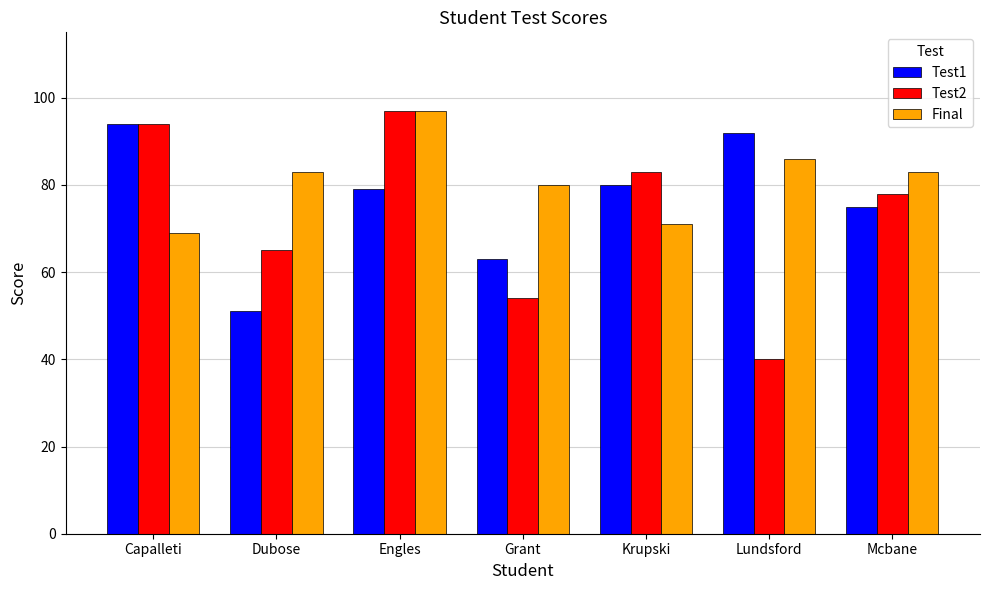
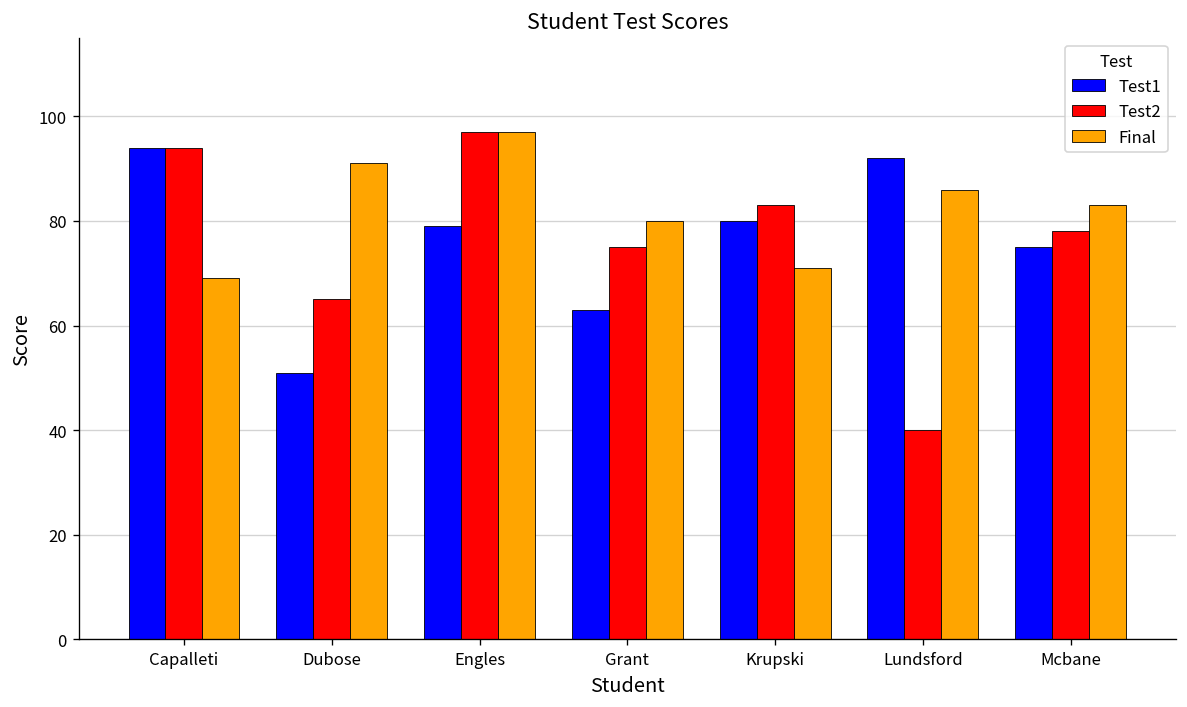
Final, Dubose: 83 -> 91
Test2, Grant: 54 -> 75
